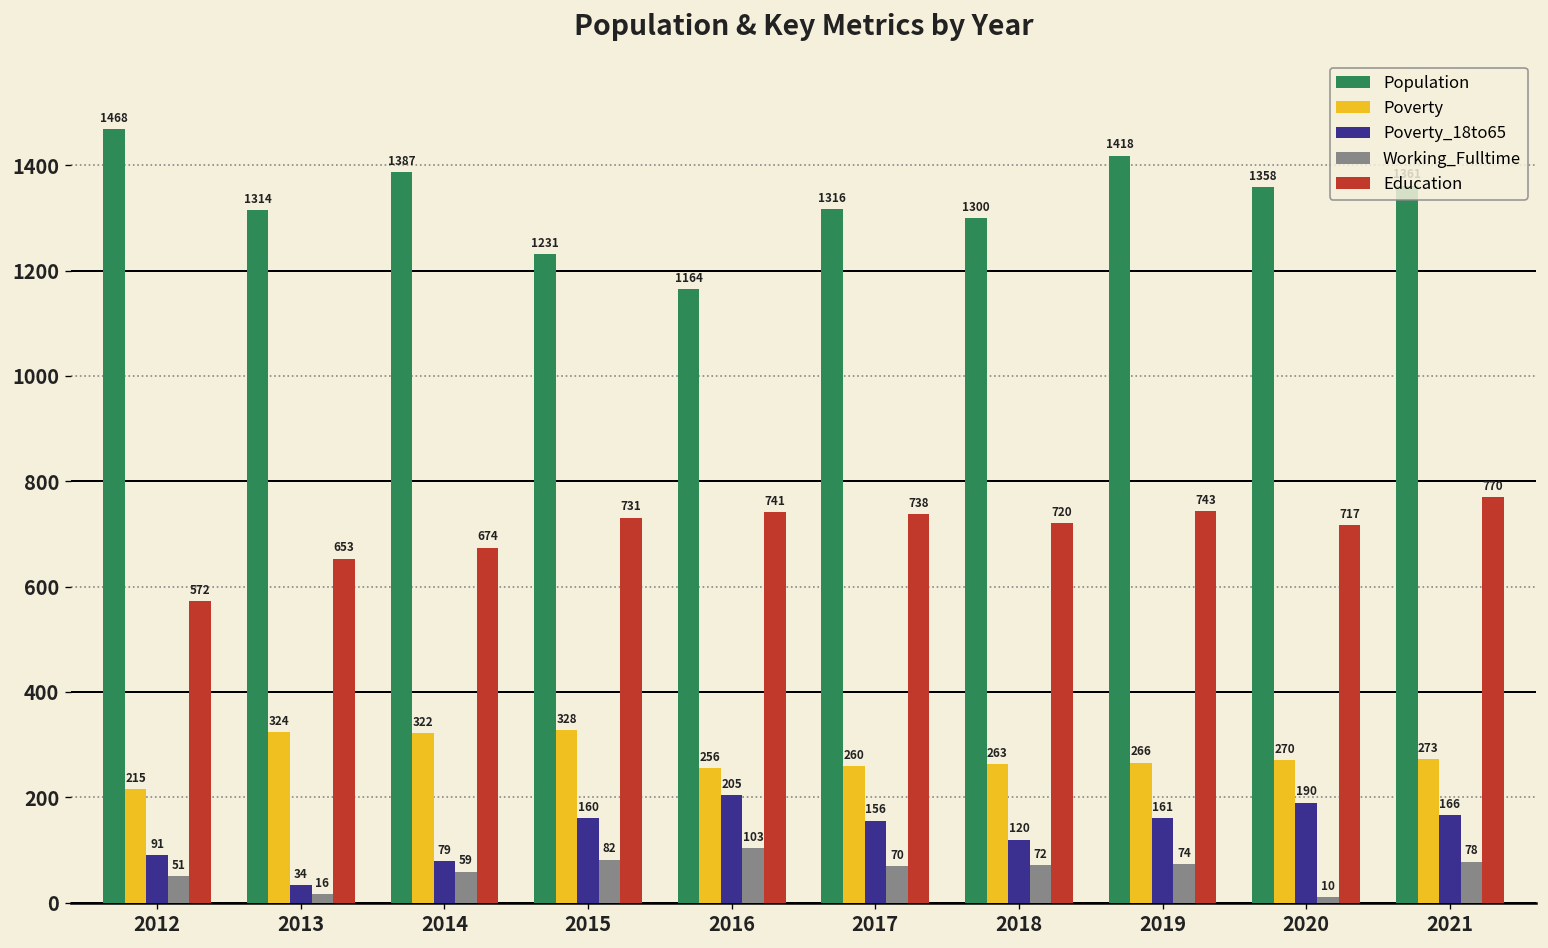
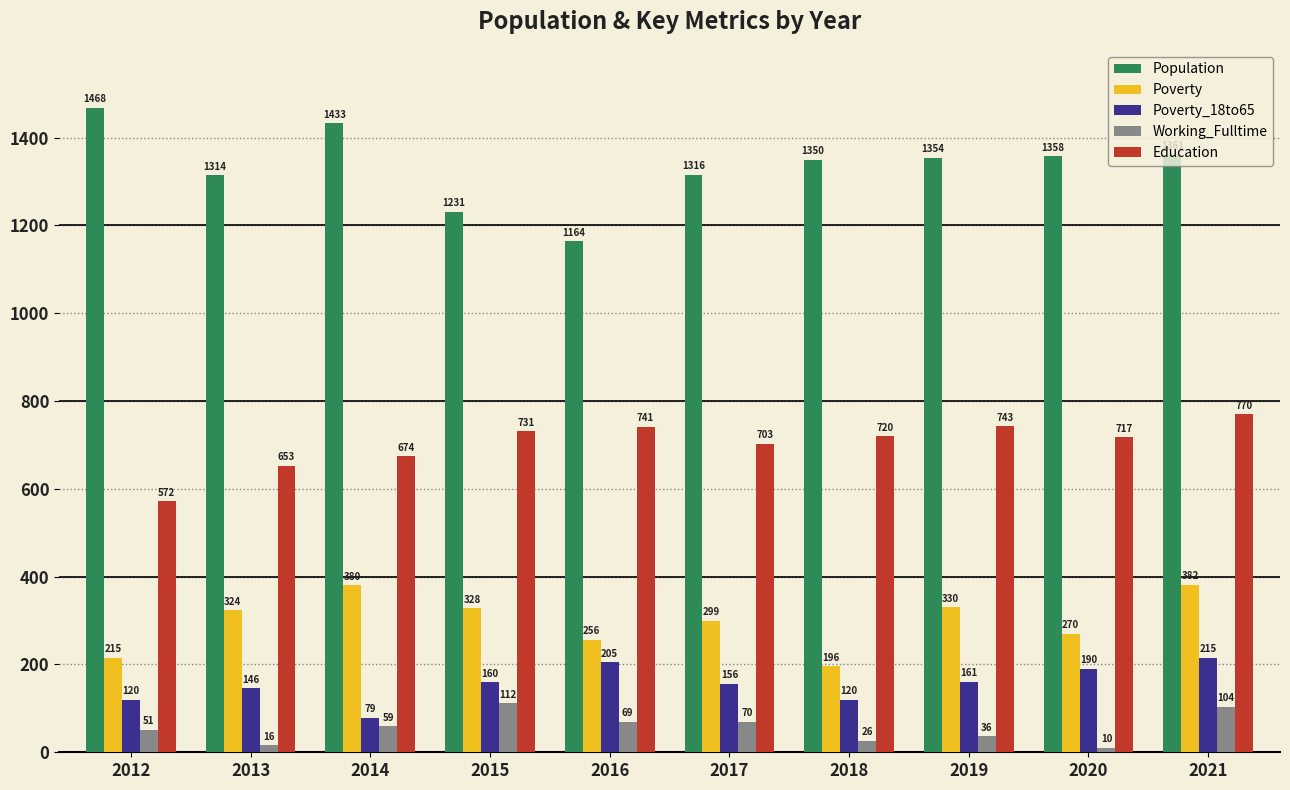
Poverty_18to65, 2012: 91 -> 120
Poverty_18to65, 2013: 34 -> 146
Population, 2014: 1387 -> 1433
Poverty, 2014: 322 -> 380
Working_Fulltime, 2015: 82 -> 112
Working_Fulltime, 2016: 103 -> 69
Poverty, 2017: 260 -> 299
Education, 2017: 738 -> 703
Population, 2018: 1300 -> 1350
Poverty, 2018: 263 -> 196
Working_Fulltime, 2018: 72 -> 26
Population, 2019: 1418 -> 1354
Poverty, 2019: 266 -> 330
Working_Fulltime, 2019: 74 -> 36
Poverty, 2021: 273 -> 382
Poverty_18to65, 2021: 166 -> 215
Working_Fulltime, 2021: 78 -> 104
